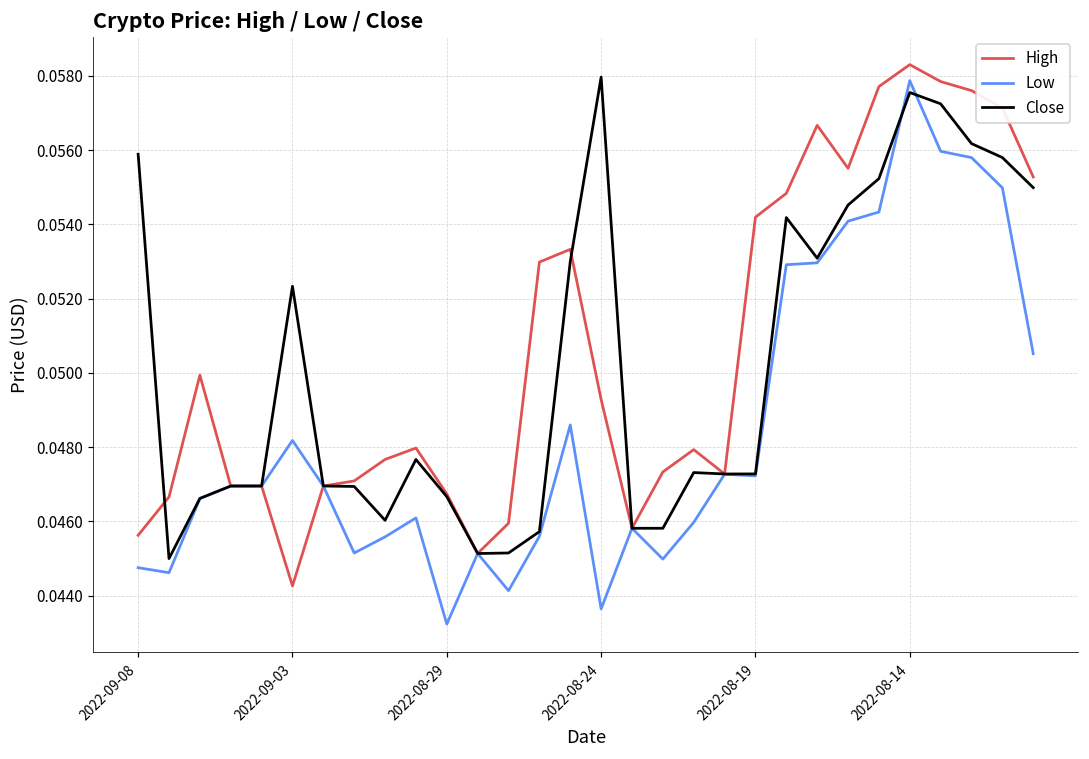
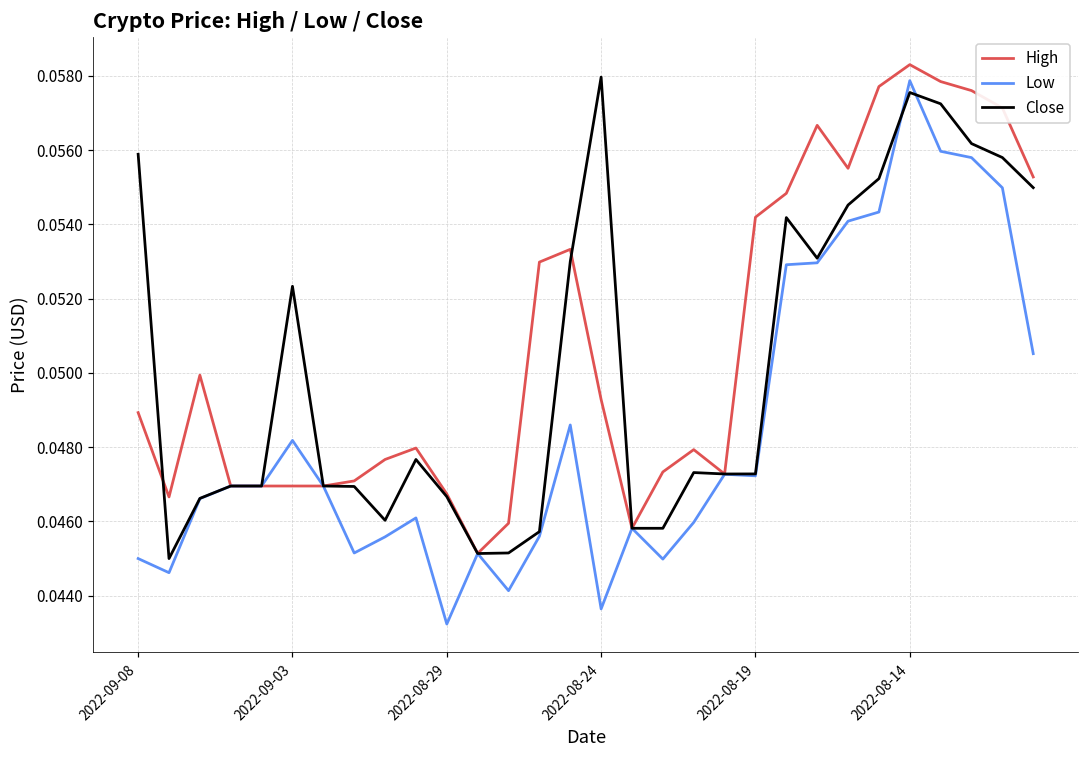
High, 2022-09-08: 0.0456 -> 0.0489
Low, 2022-09-08: 0.0448 -> 0.0450
High, 2022-09-03: 0.0443 -> 0.0470
